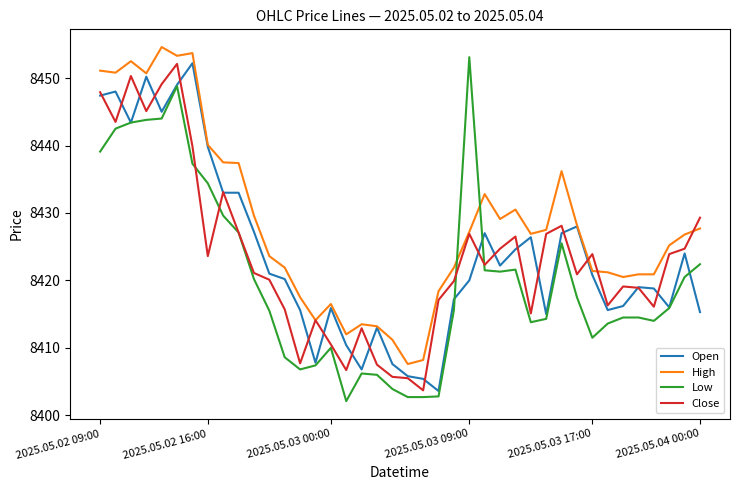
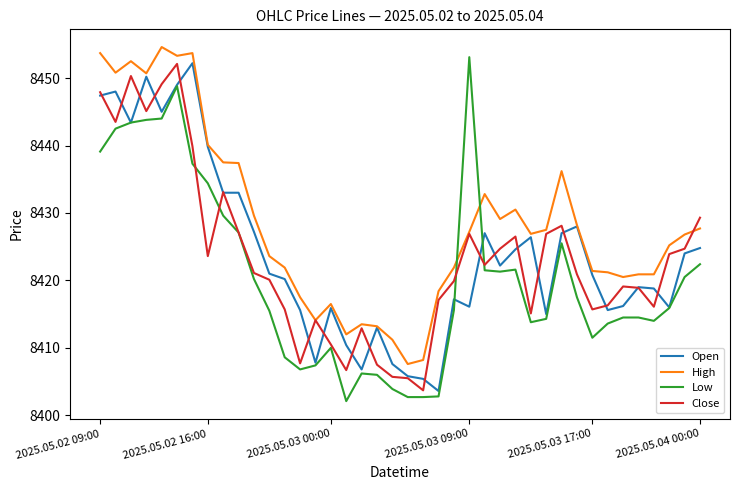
High, 2025.05.02 09:00: 8451 -> 8454
Open, 2025.05.03 09:00: 8420 -> 8416
Close, 2025.05.03 17:00: 8424 -> 8416
Open, 2025.05.04 00:00: 8415 -> 8425
